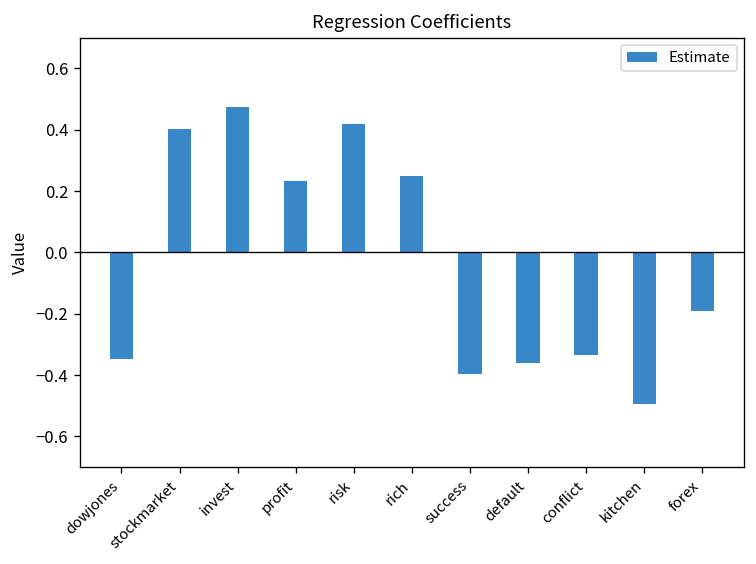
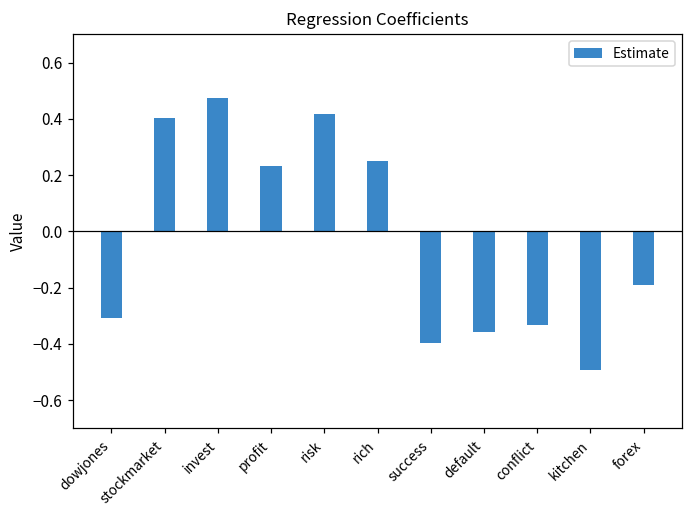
dowjones: -0.35 -> -0.31
